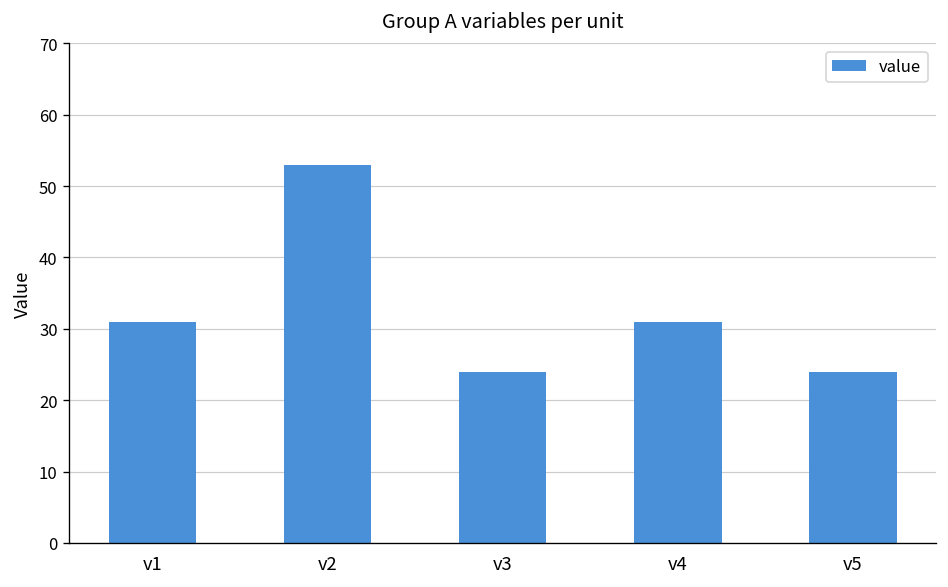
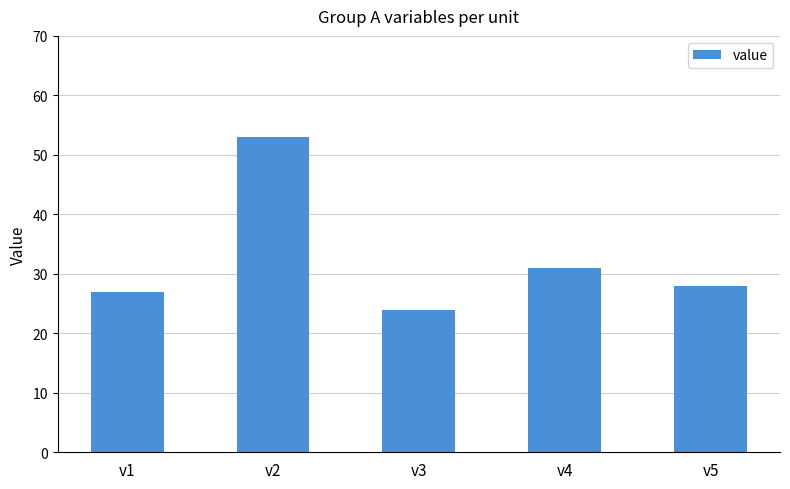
v1: 31 -> 27
v5: 24 -> 28
